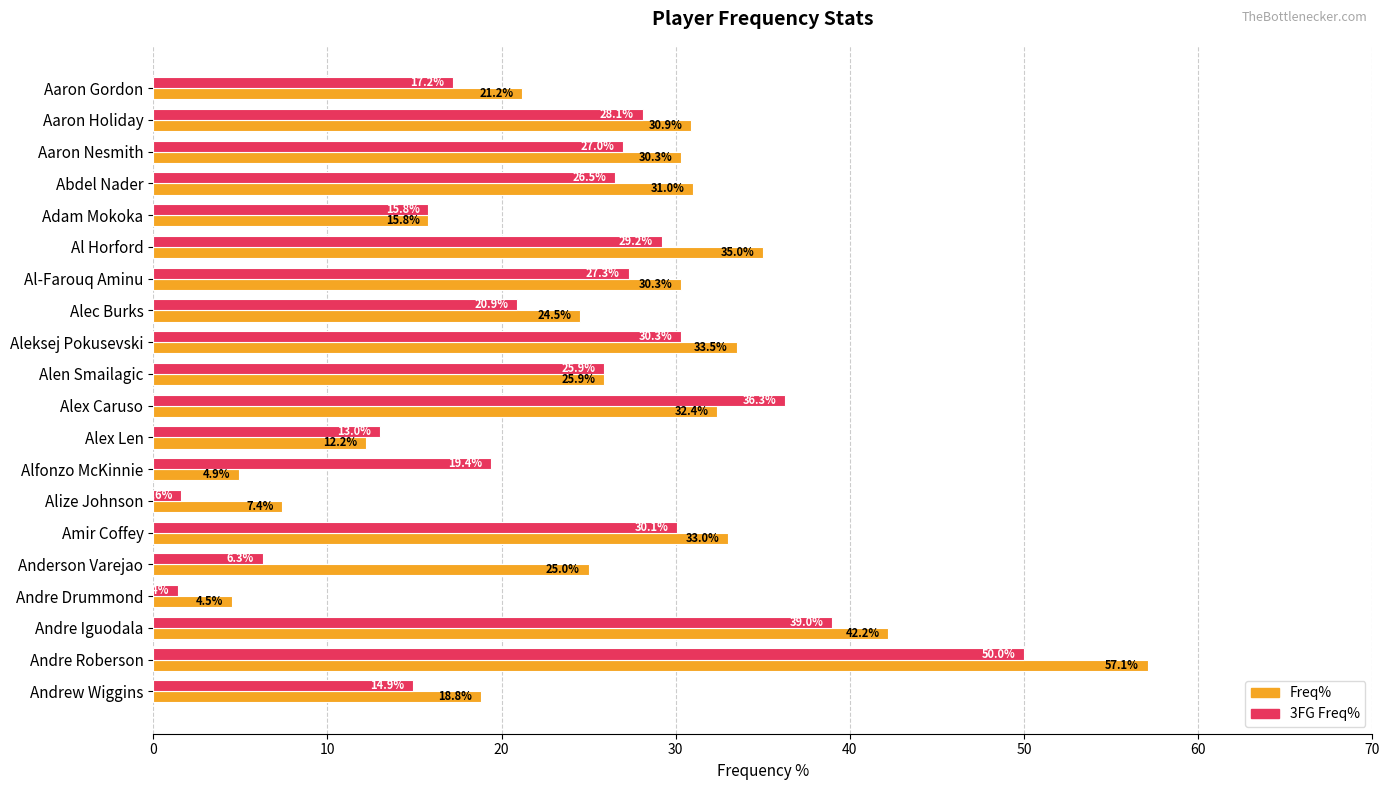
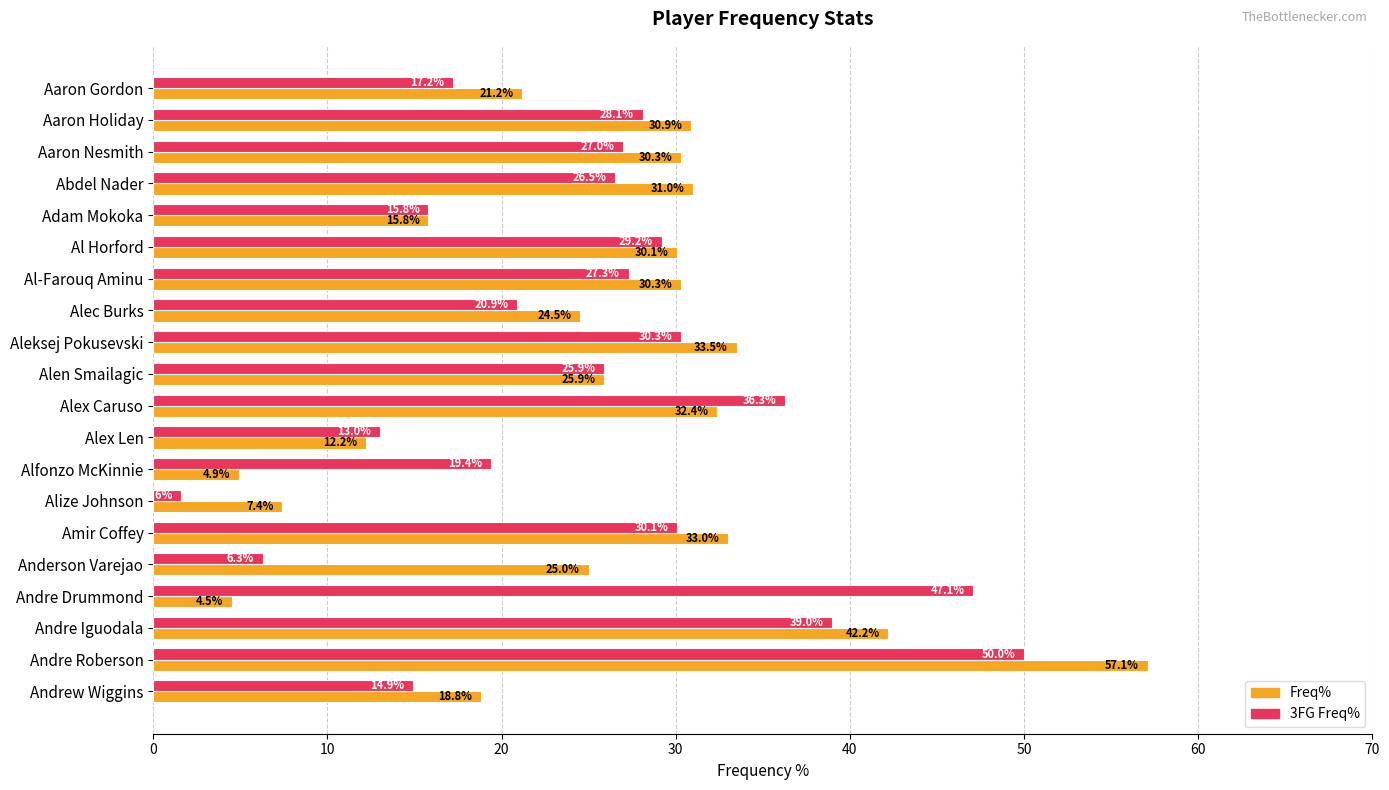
Freq%, Al Horford: 35.0% -> 30.1%
3FG Freq%, Andre Drummond: 1.4 -> 47.1
